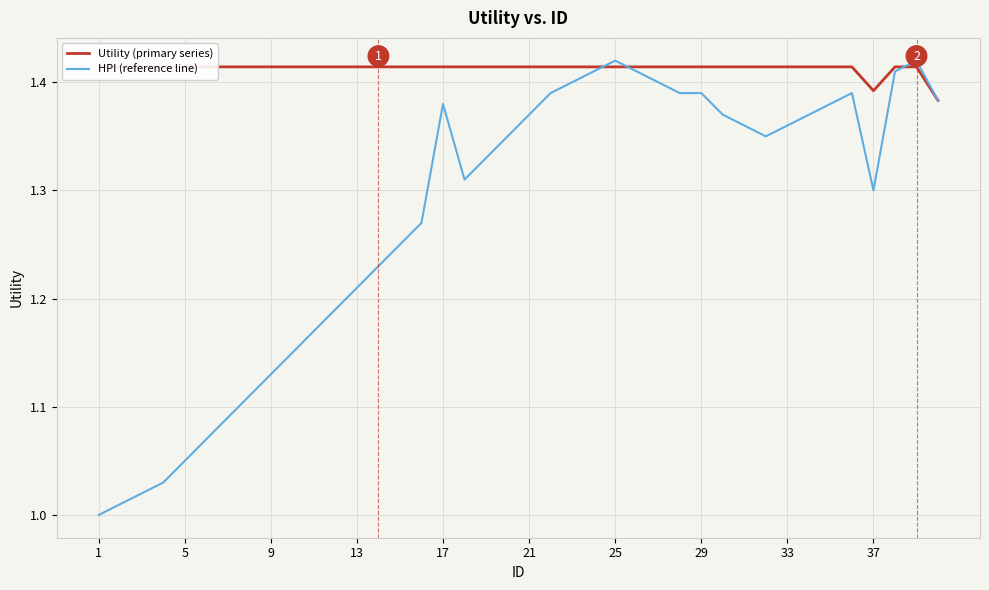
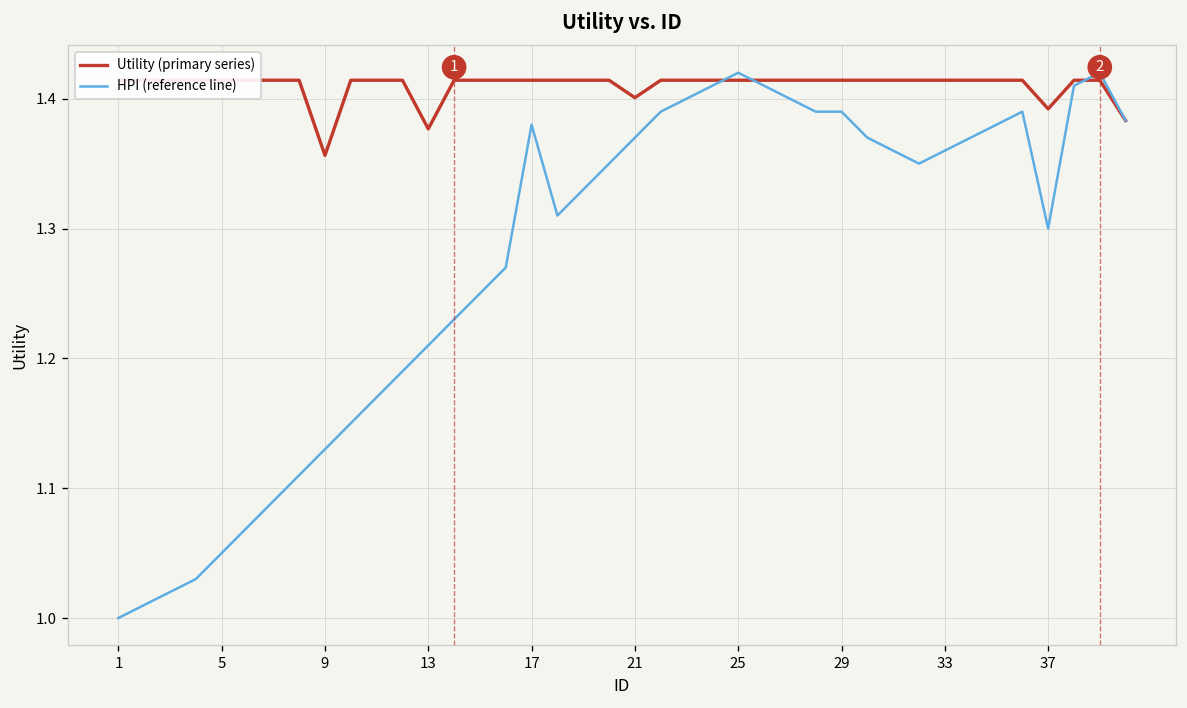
Utility (primary series), 9: 1.414 -> 1.356
Utility (primary series), 13: 1.414 -> 1.377
Utility (primary series), 21: 1.414 -> 1.401
